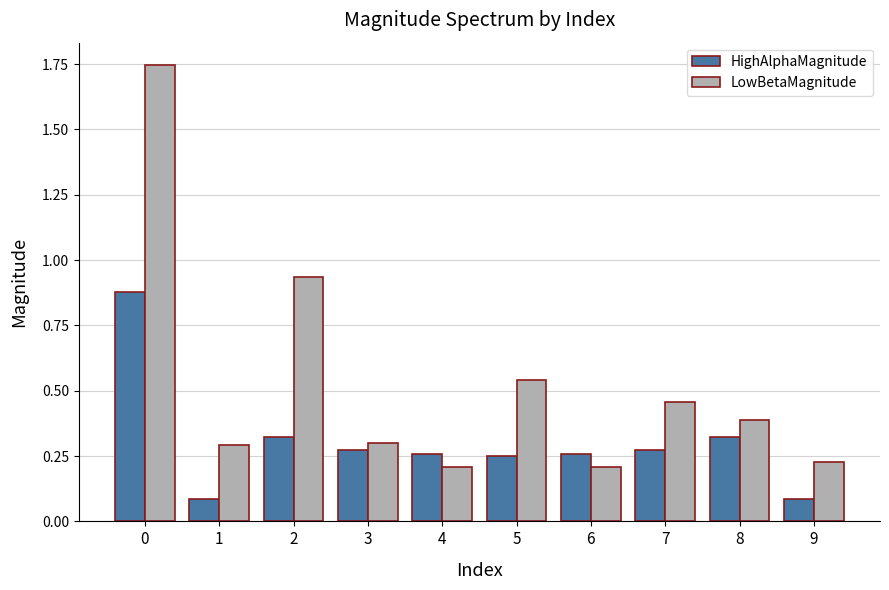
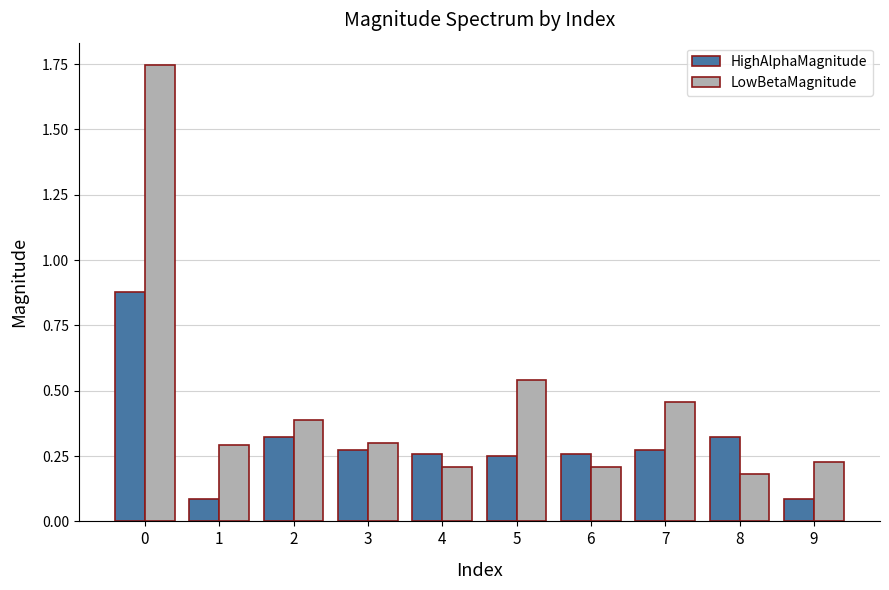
LowBetaMagnitude, 2: 0.94 -> 0.39
LowBetaMagnitude, 8: 0.39 -> 0.18
